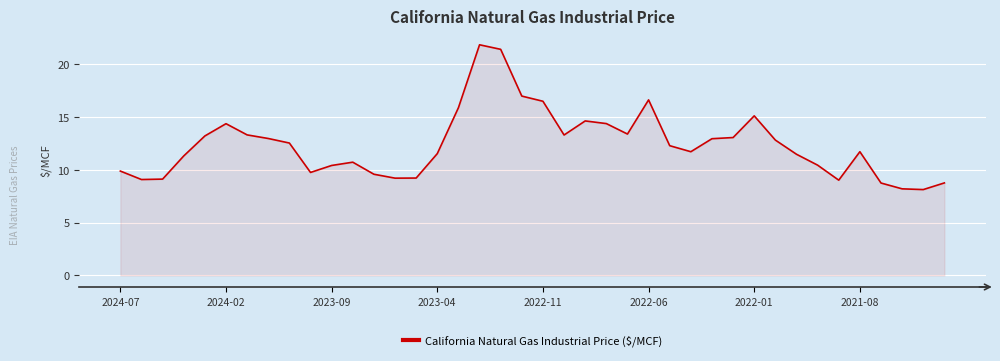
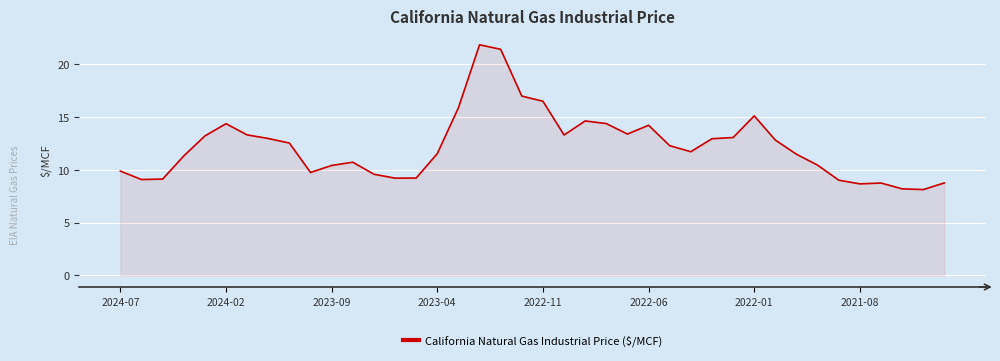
2022-06: 16.6 -> 14.2
2021-08: 11.7 -> 8.7
